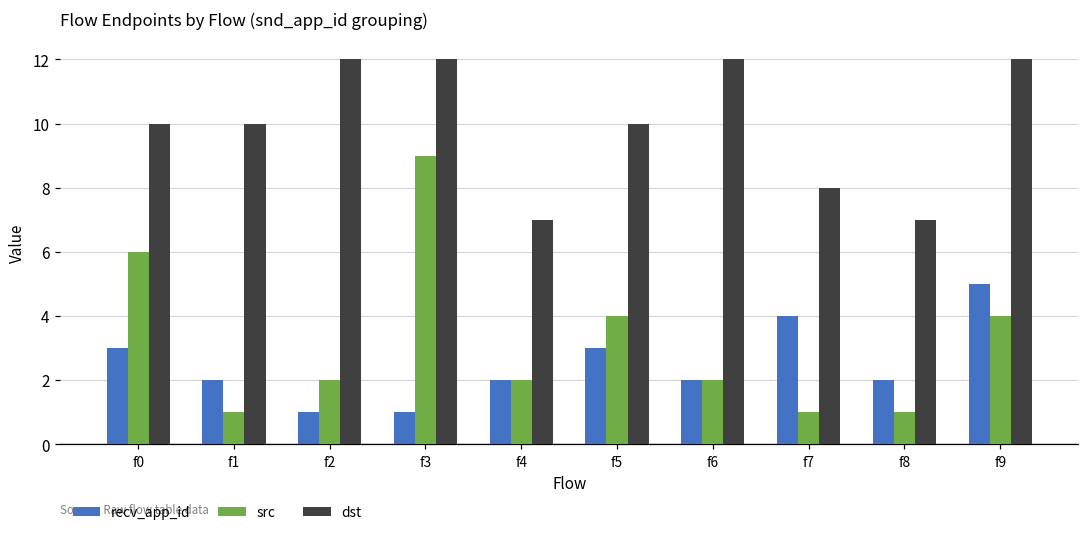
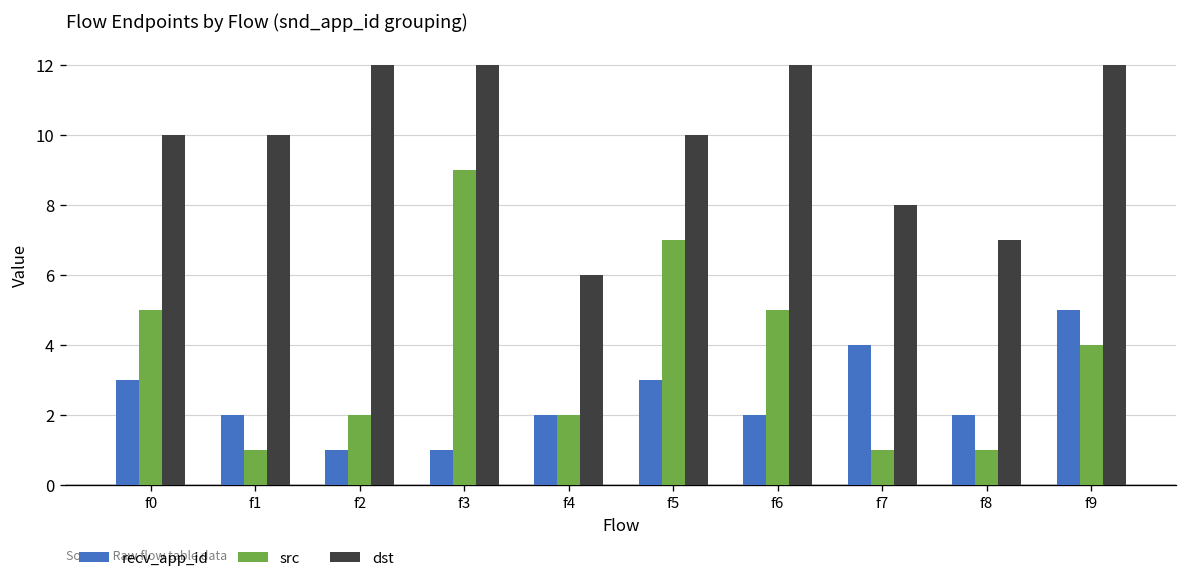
src, f0: 6 -> 5
dst, f4: 7 -> 6
src, f5: 4 -> 7
src, f6: 2 -> 5
